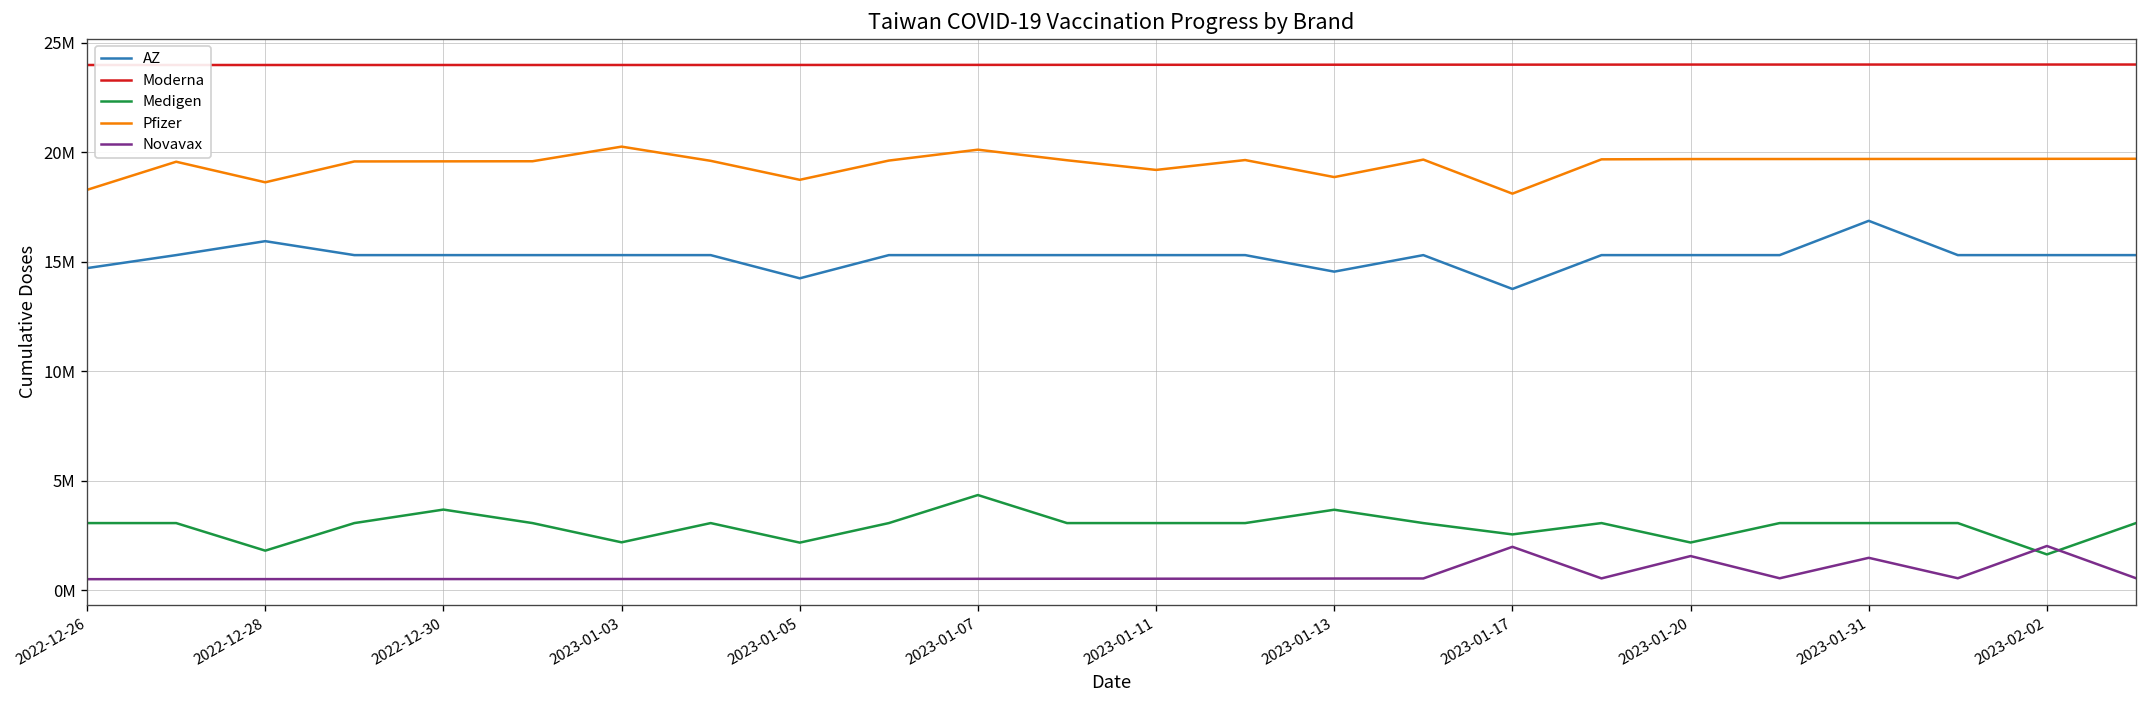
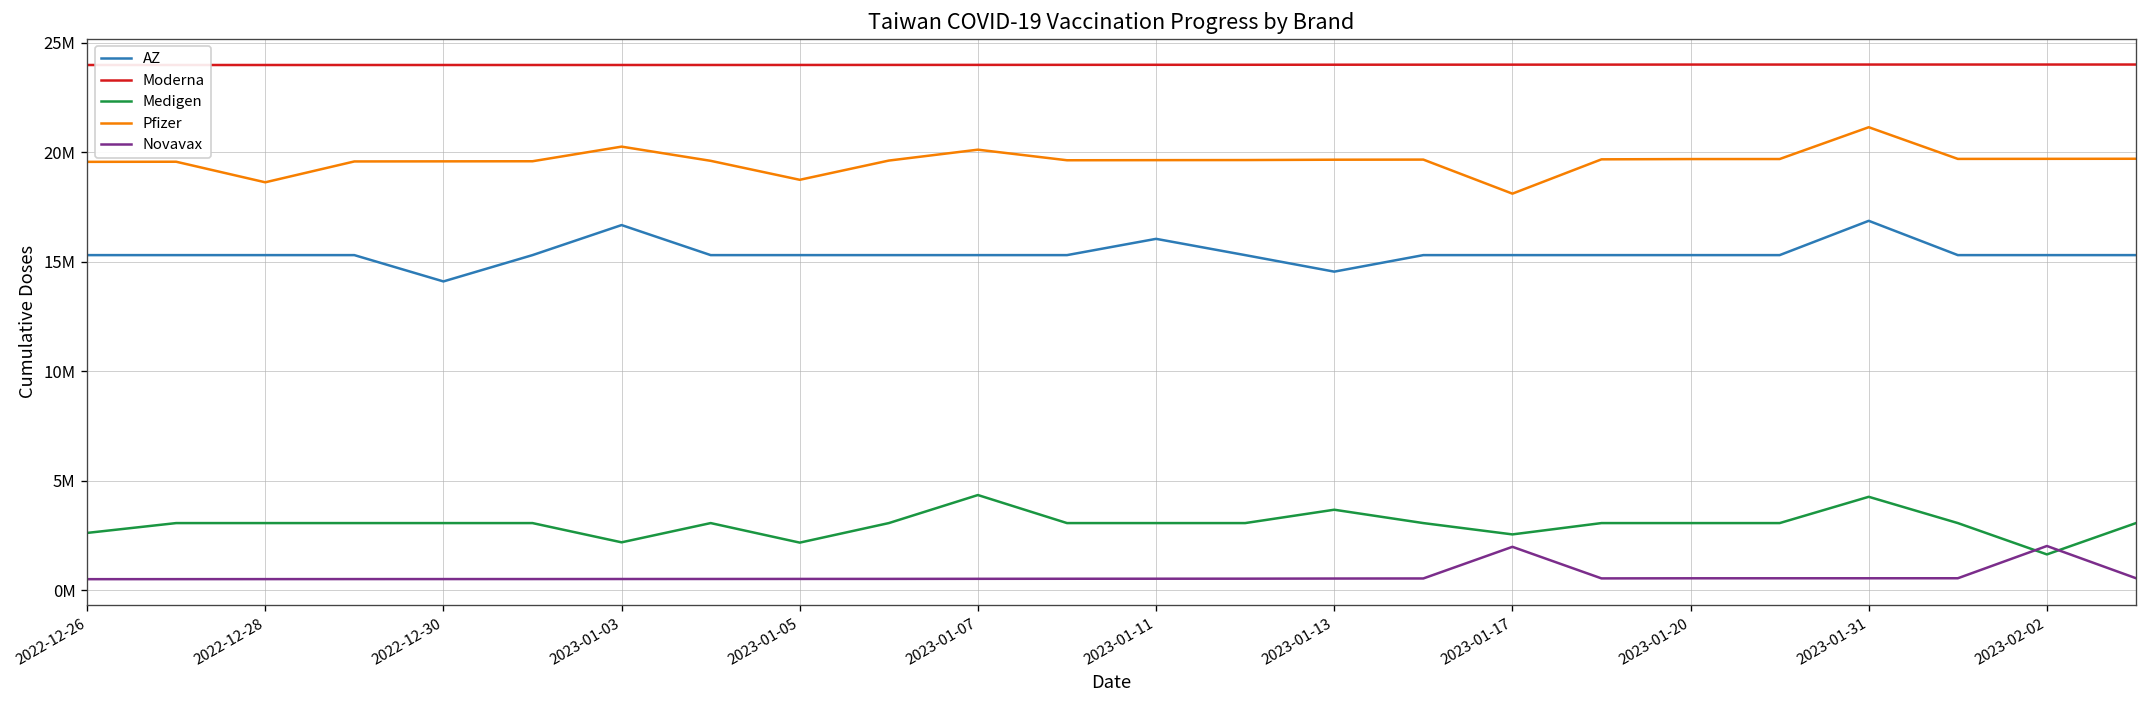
AZ, 2022-12-26: 14700000 -> 15300000
Medigen, 2022-12-26: 3100000 -> 2600000
Pfizer, 2022-12-26: 18300000 -> 19600000
AZ, 2022-12-28: 15900000 -> 15300000
Medigen, 2022-12-28: 1800000 -> 3100000
AZ, 2022-12-30: 15300000 -> 14100000
Medigen, 2022-12-30: 3700000 -> 3100000
AZ, 2023-01-03: 15300000 -> 16700000
AZ, 2023-01-05: 14200000 -> 15300000
AZ, 2023-01-11: 15300000 -> 16000000
Pfizer, 2023-01-11: 19200000 -> 19600000
Pfizer, 2023-01-13: 18900000 -> 19700000
AZ, 2023-01-17: 13800000 -> 15300000
Medigen, 2023-01-20: 2200000 -> 3100000
Novavax, 2023-01-20: 1600000 -> 500000
Medigen, 2023-01-31: 3100000 -> 4300000
Pfizer, 2023-01-31: 19700000 -> 21100000
Novavax, 2023-01-31: 1500000 -> 600000
